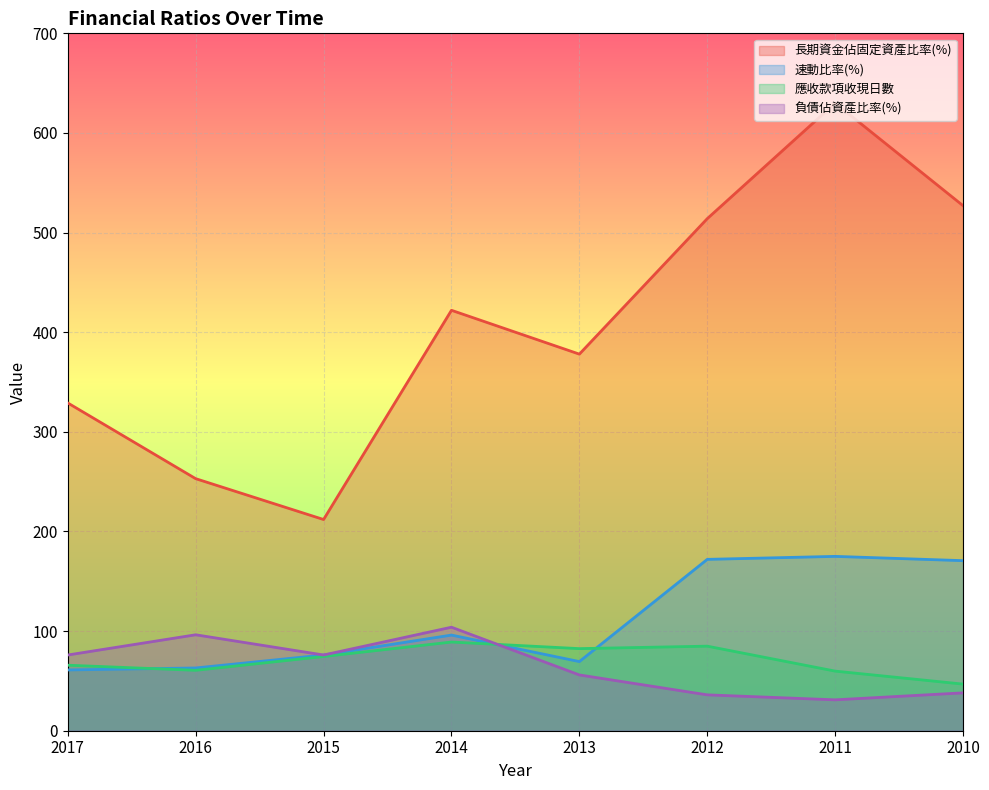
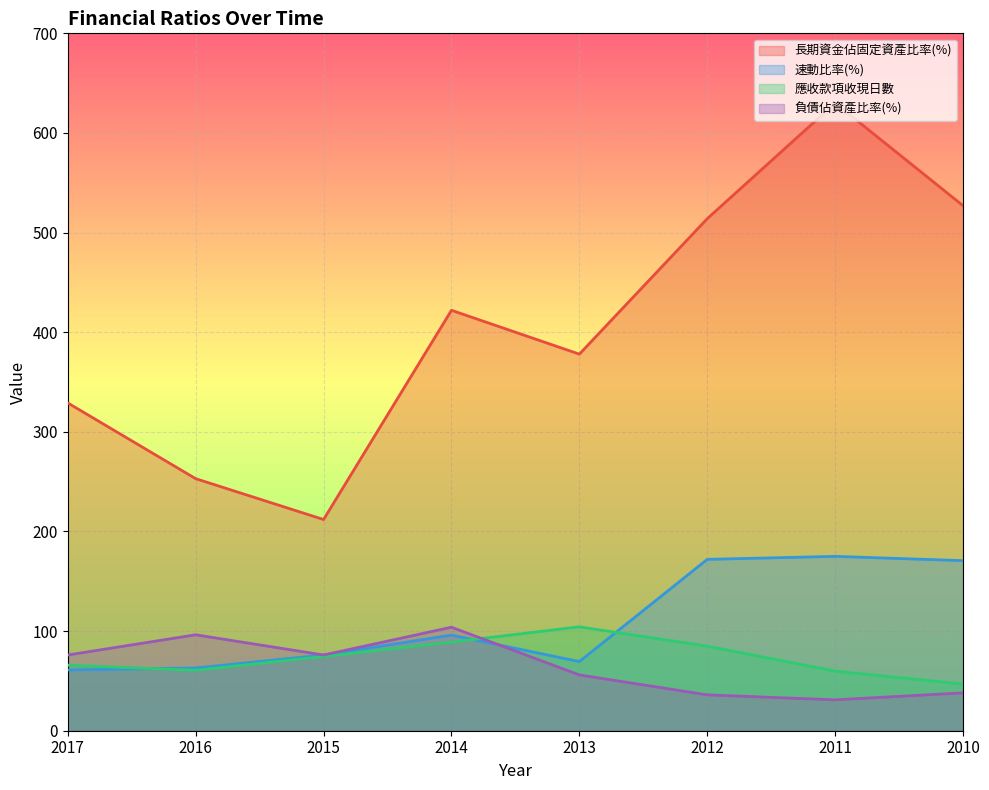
應收款項收現日數, 2013: 80 -> 100
